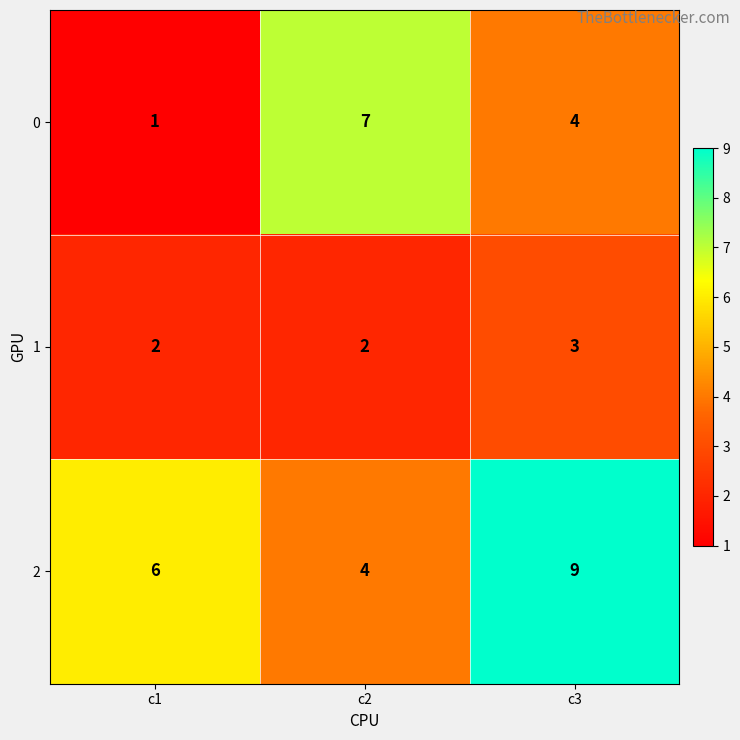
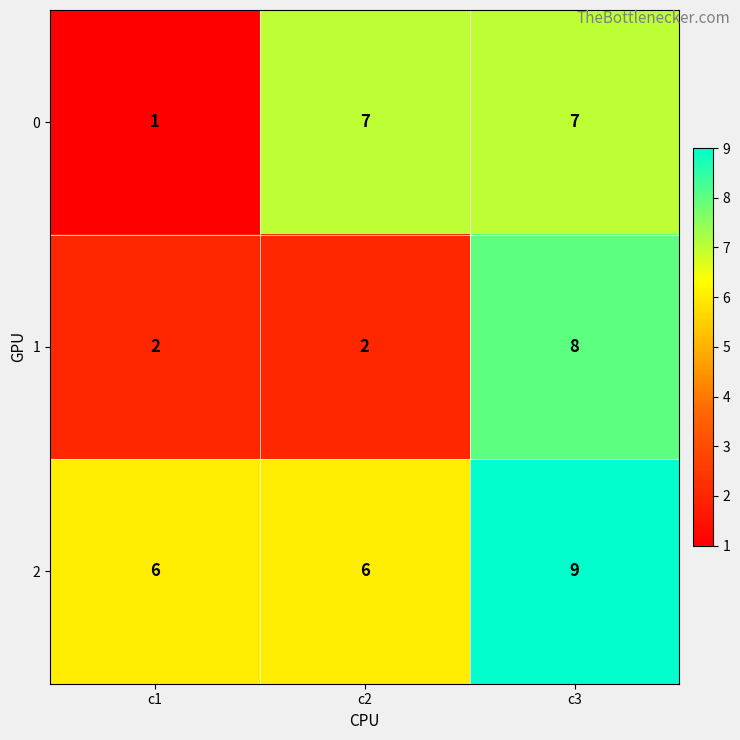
0, c3: 4 -> 7
1, c3: 3 -> 8
2, c2: 4 -> 6
